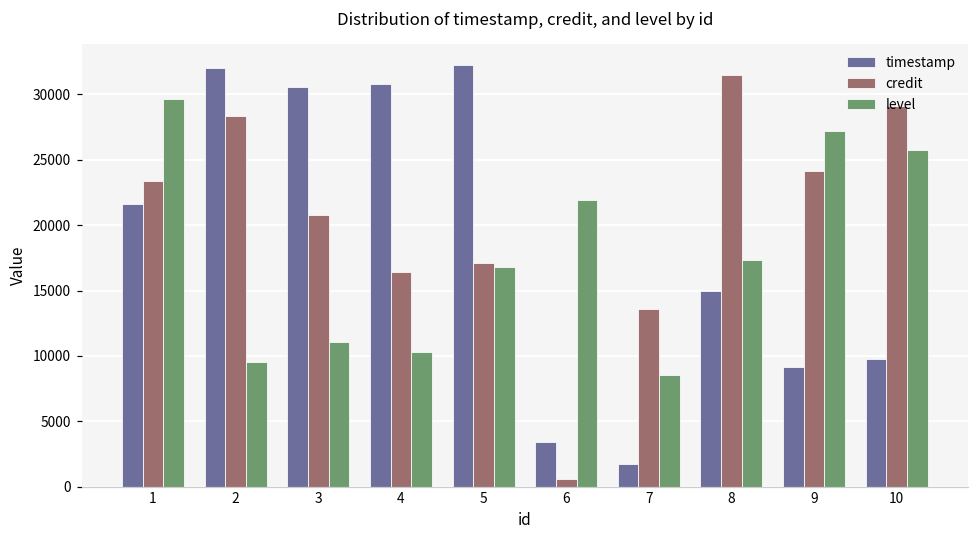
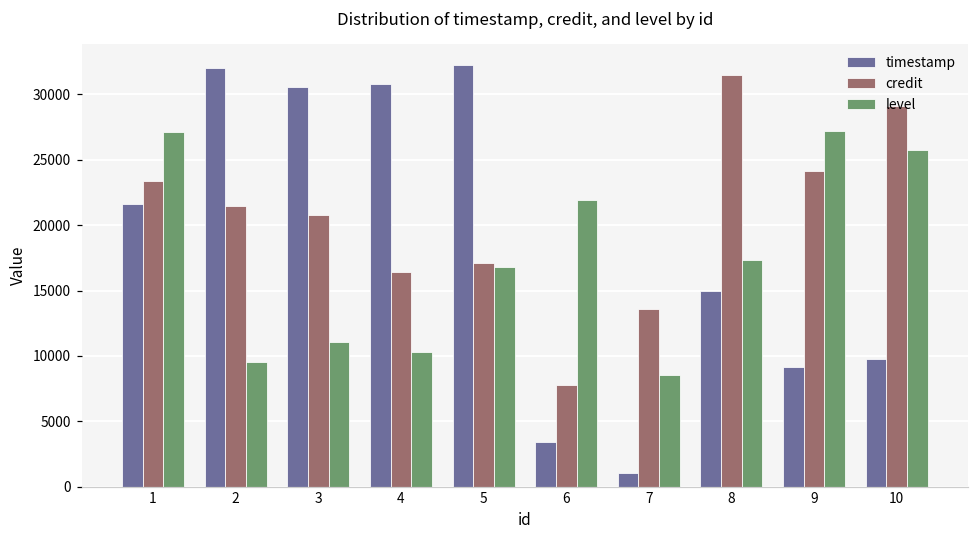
level, 1: 29600 -> 27100
credit, 2: 28300 -> 21400
credit, 6: 600 -> 7800
timestamp, 7: 1800 -> 1000
